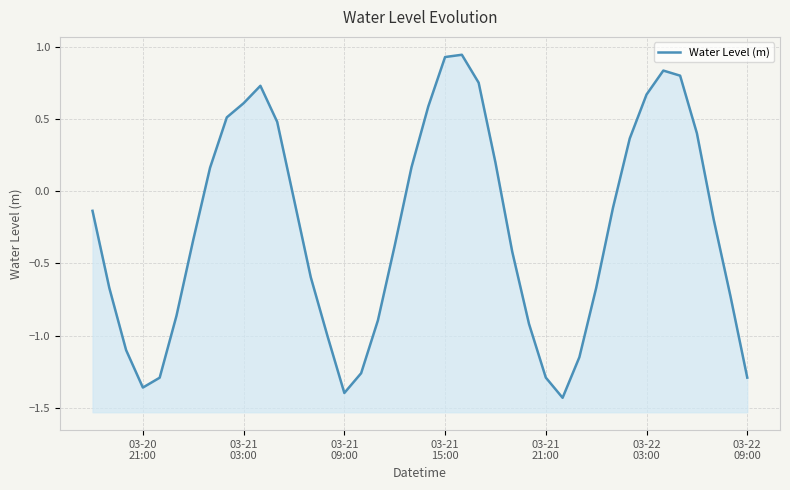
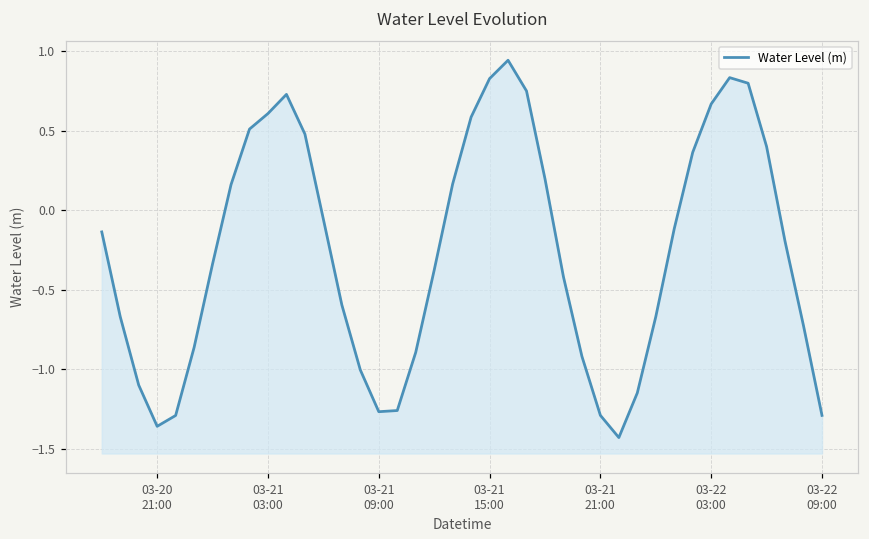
03-21 09:00: -1.40 -> -1.27
03-21 15:00: 0.93 -> 0.83
